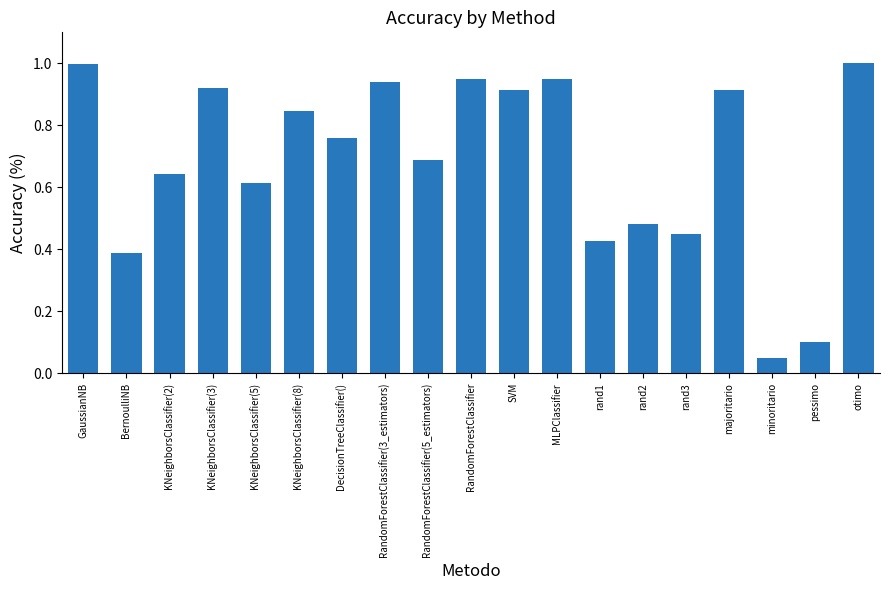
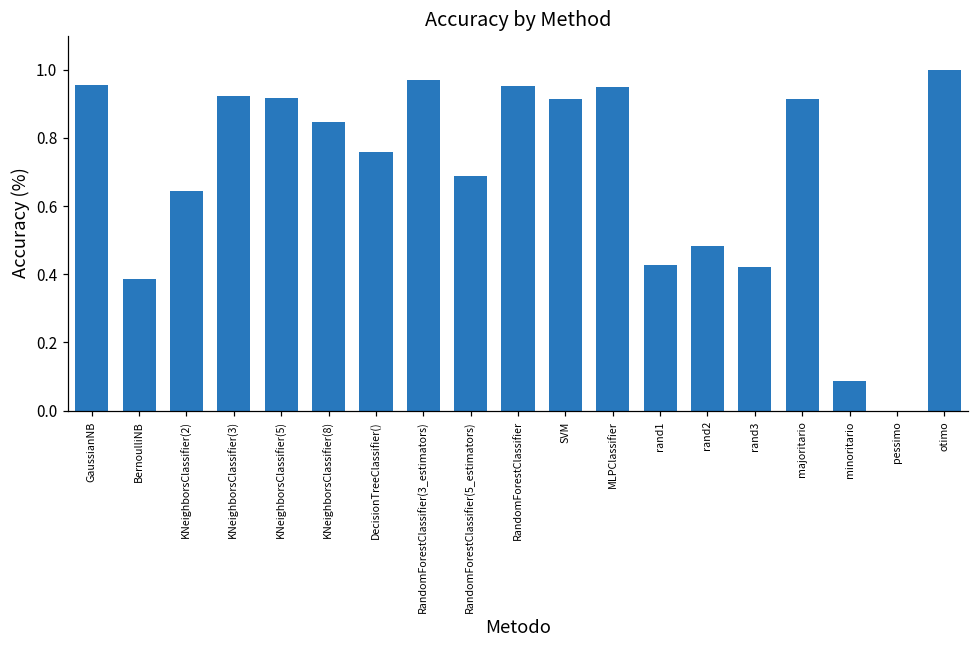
GaussianNB: 1.00 -> 0.95
KNeighborsClassifier(5): 0.61 -> 0.92
RandomForestClassifier(3_estimators): 0.94 -> 0.97
rand3: 0.45 -> 0.42
minoritario: 0.05 -> 0.09
pessimo: 0.1 -> 0.0
